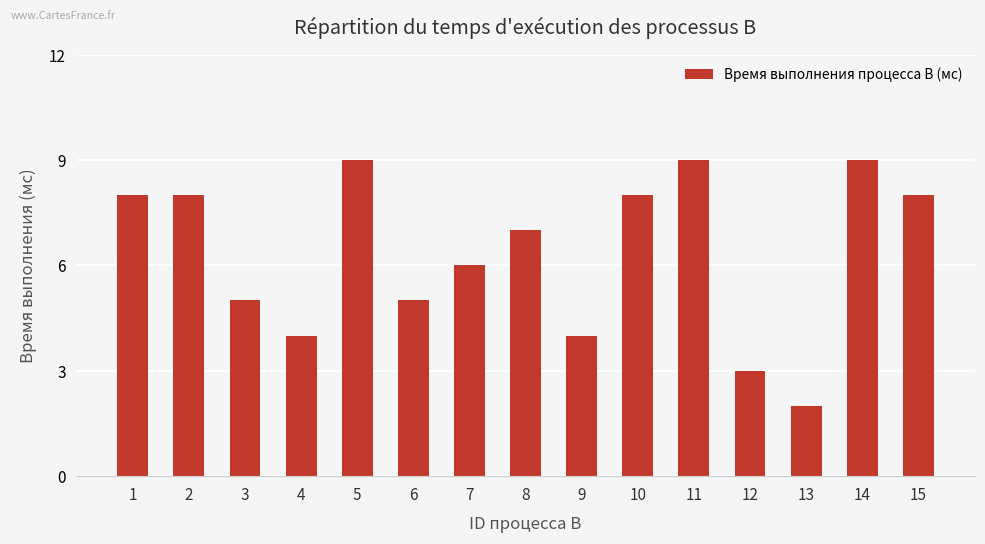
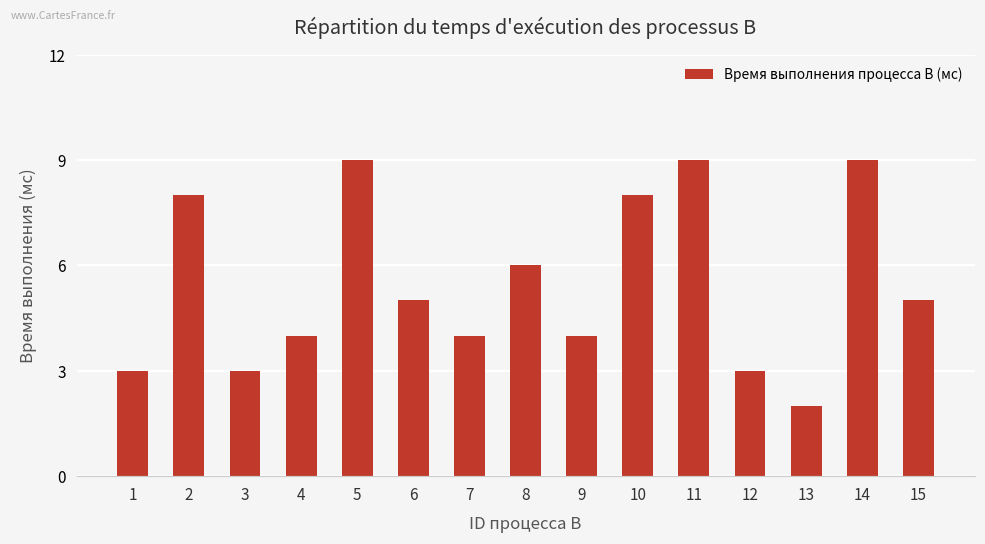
1: 8 -> 3
3: 5 -> 3
7: 6 -> 4
8: 7 -> 6
15: 8 -> 5
